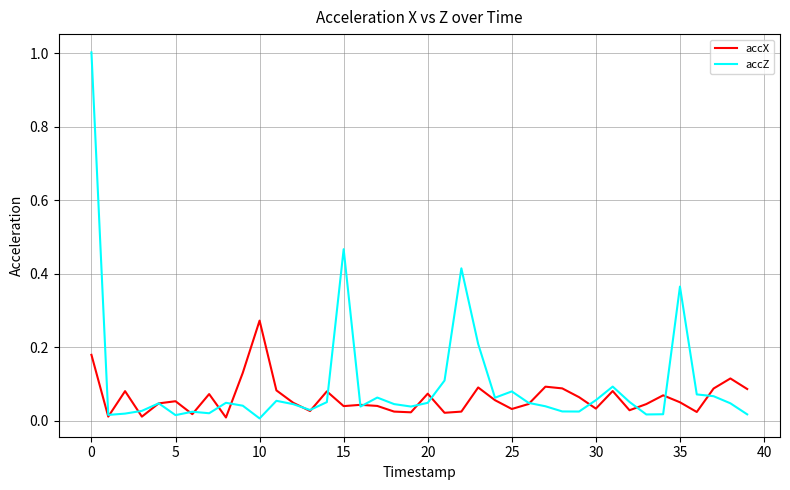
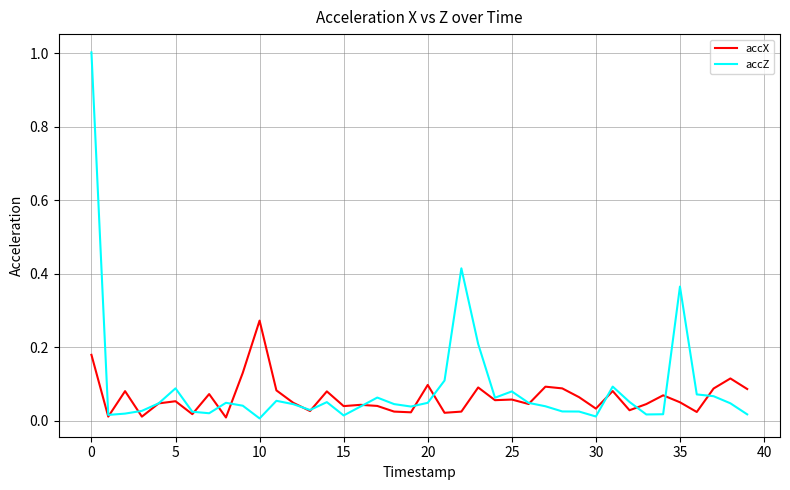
accZ, 5: 0.02 -> 0.09
accZ, 15: 0.47 -> 0.01
accX, 20: 0.07 -> 0.10
accX, 25: 0.03 -> 0.06
accZ, 30: 0.06 -> 0.01
